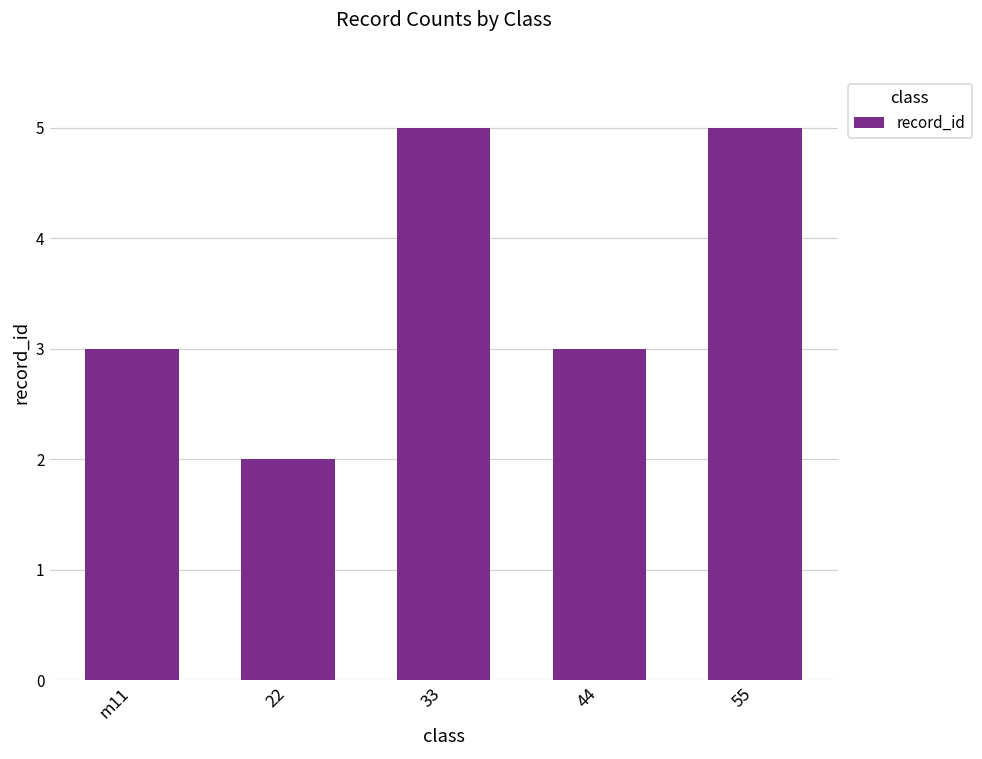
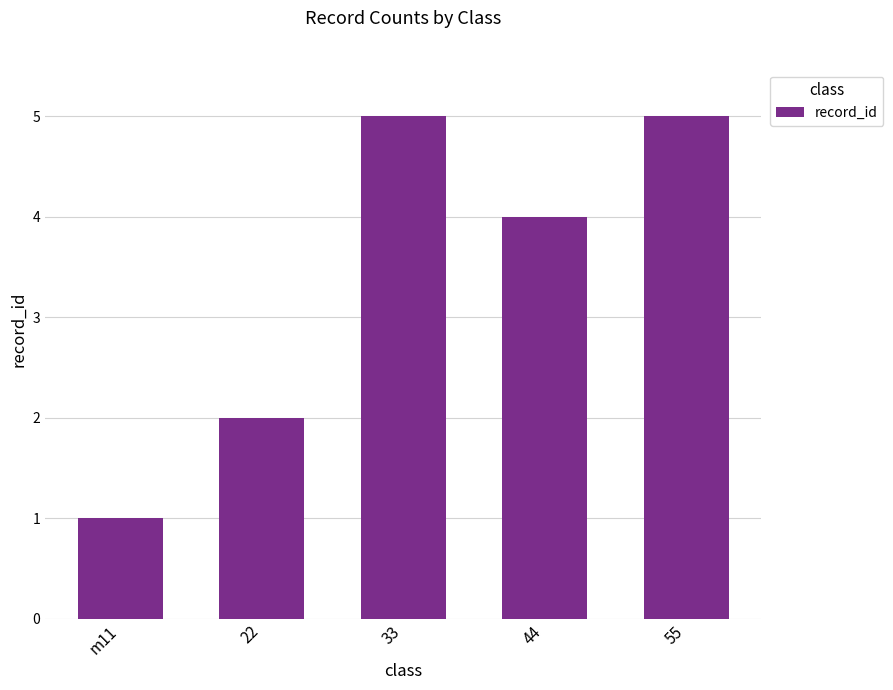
m11: 3 -> 1
44: 3 -> 4
